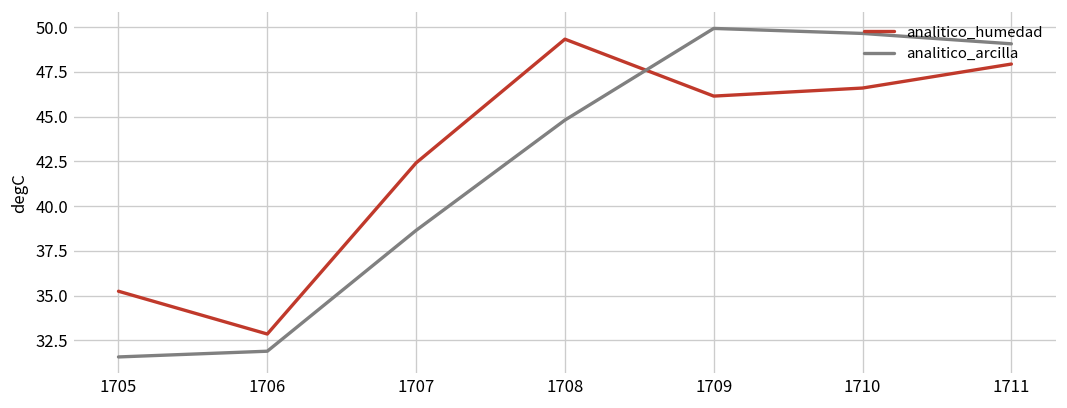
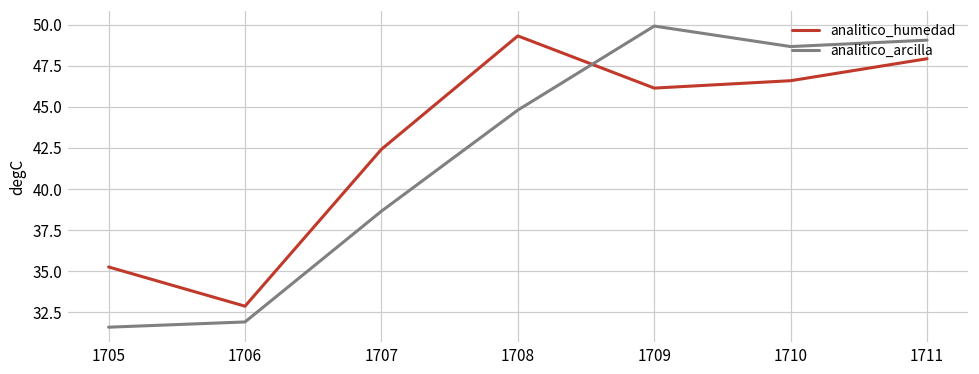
analitico_arcilla, 1710: 49.7 -> 48.7
